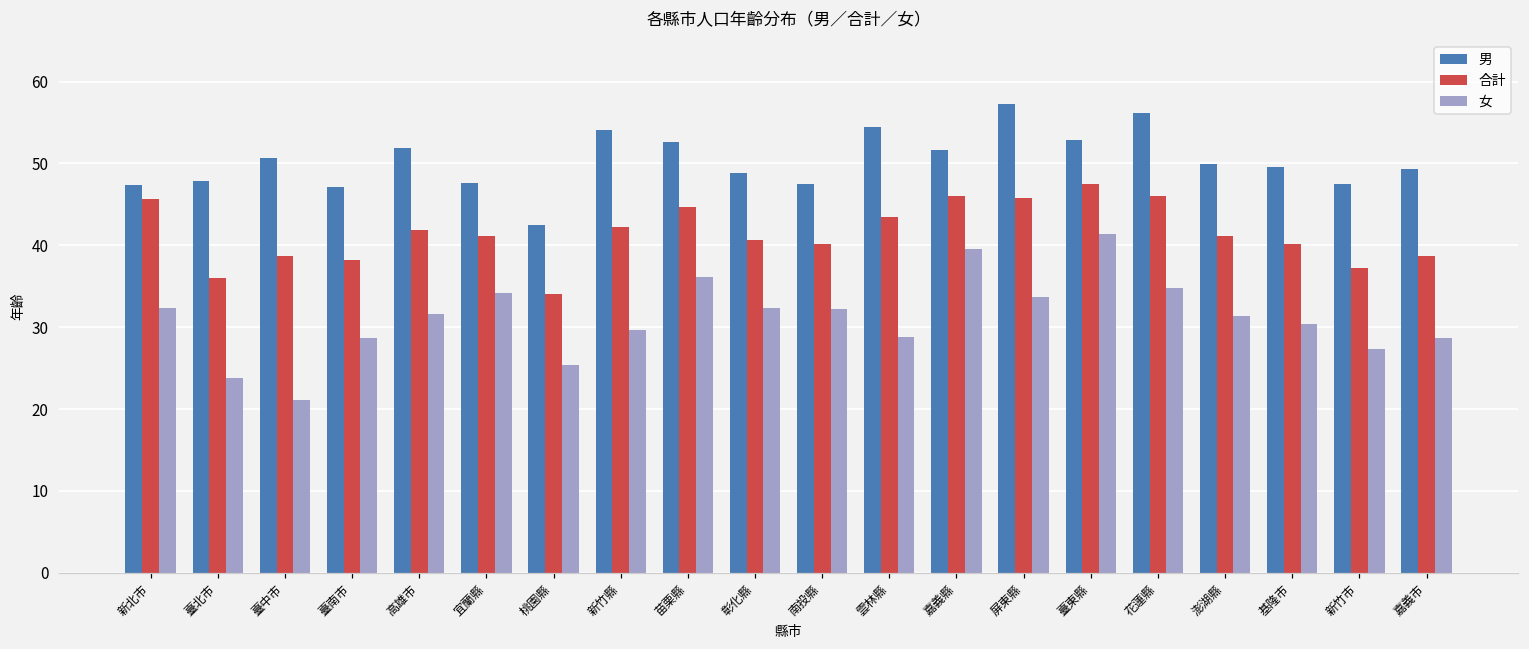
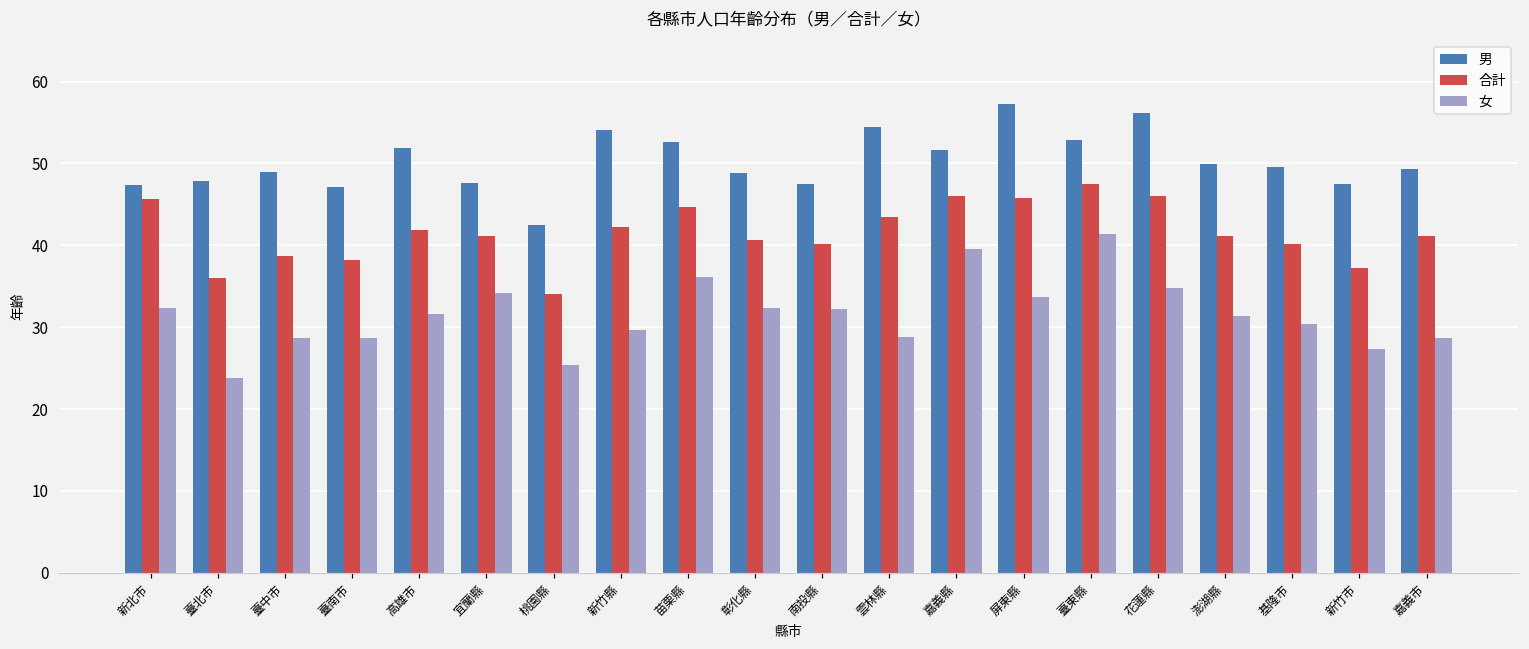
男, 臺中市: 51 -> 49
女, 臺中市: 21 -> 29
合計, 嘉義市: 39 -> 41
